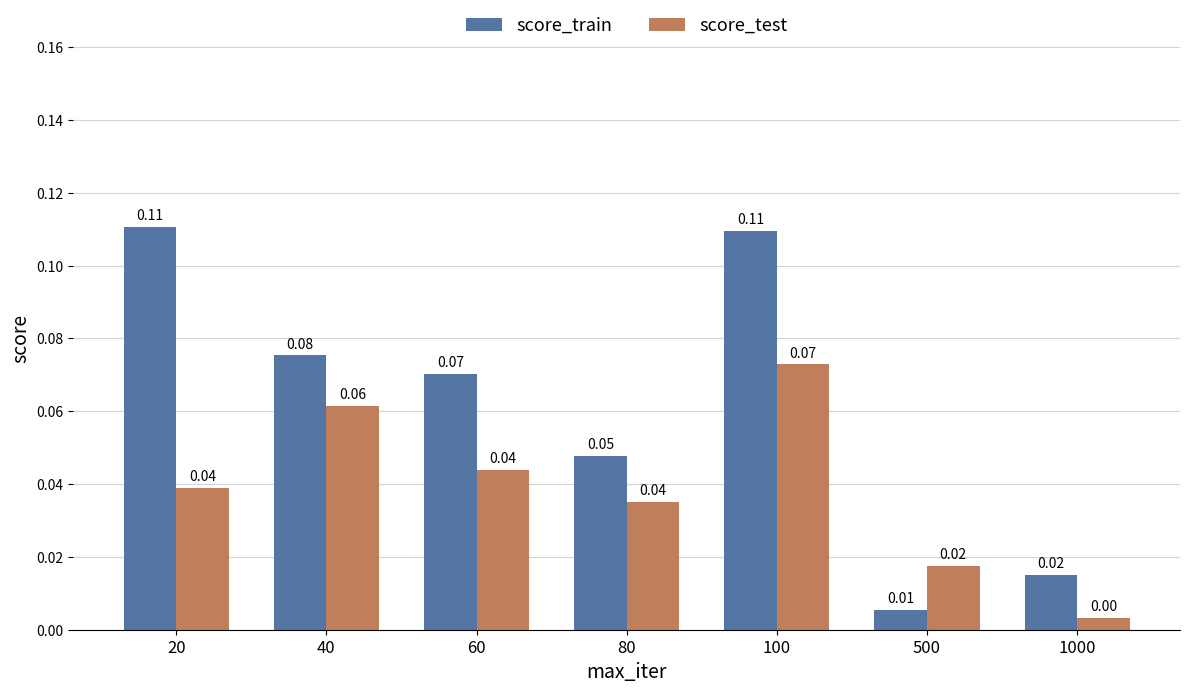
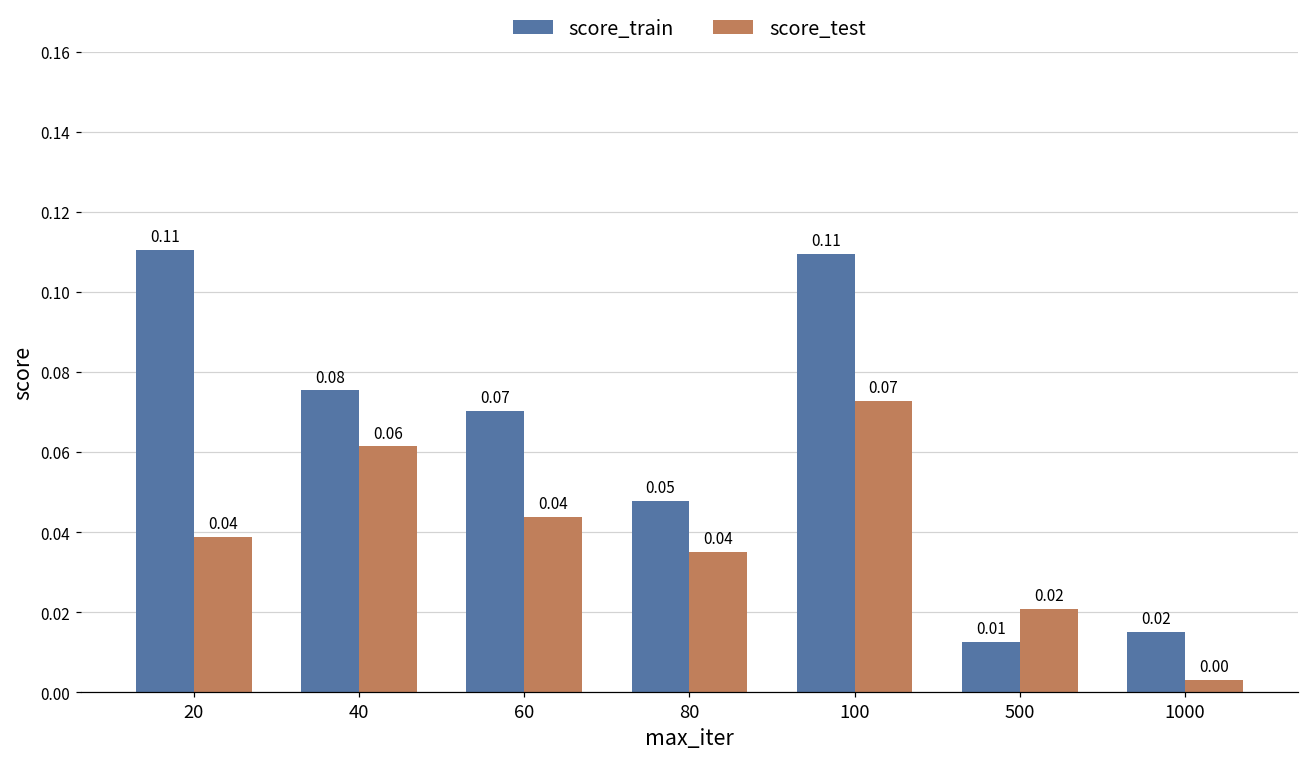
score_train, 500: 0.005 -> 0.013
score_test, 500: 0.018 -> 0.021
